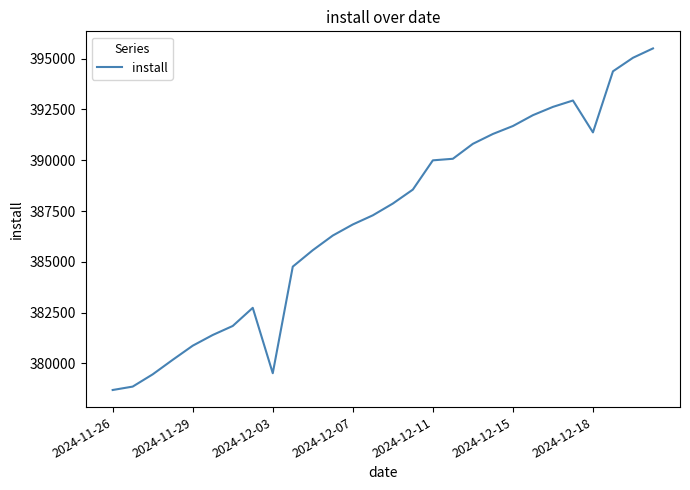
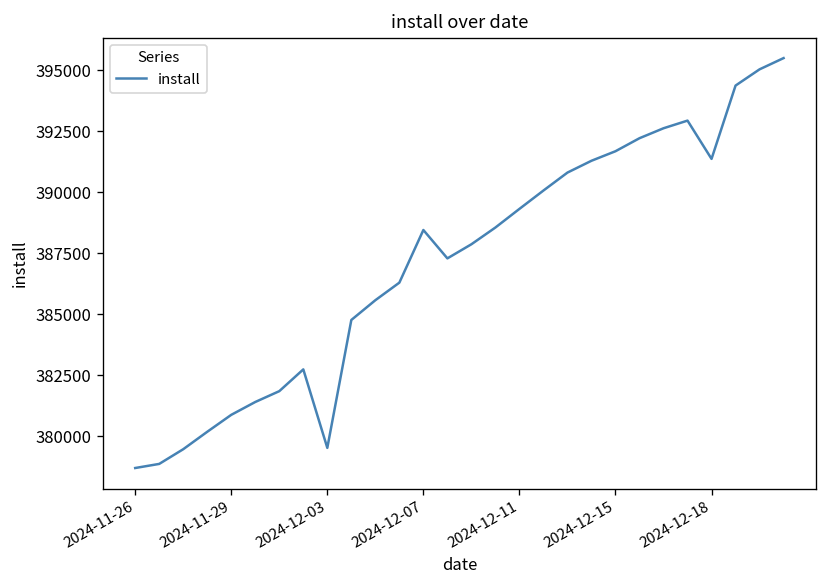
2024-12-07: 386800 -> 388500
2024-12-11: 390000 -> 389300
